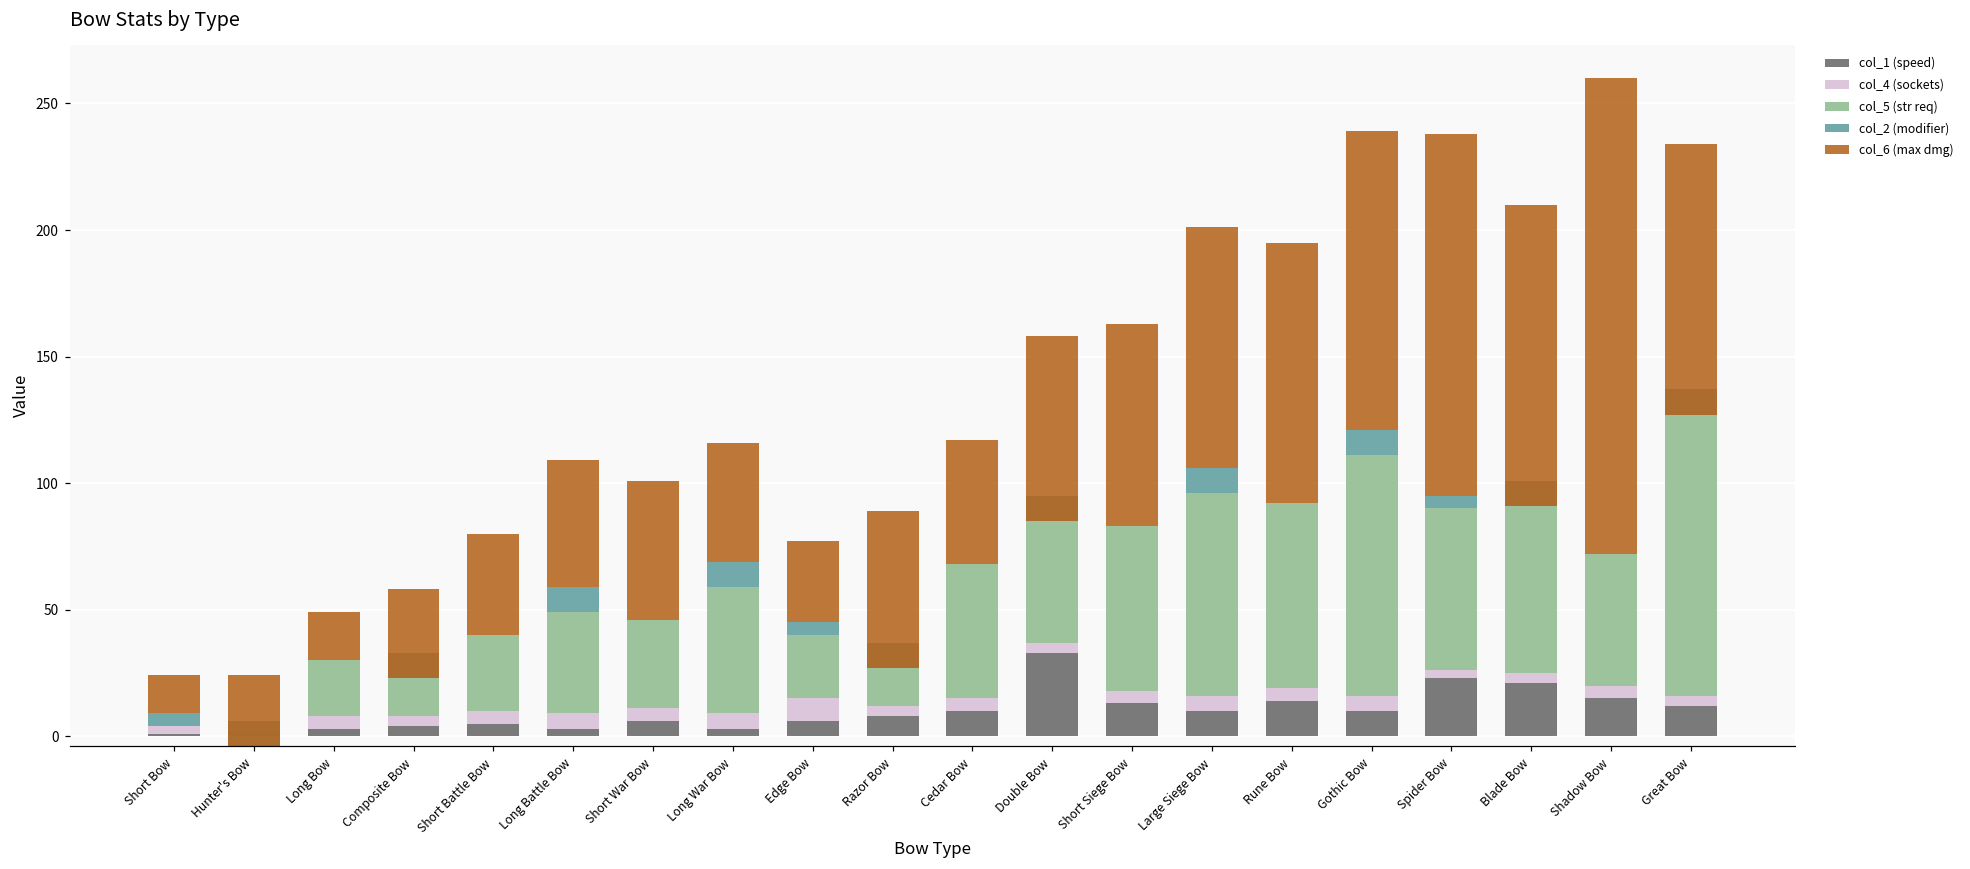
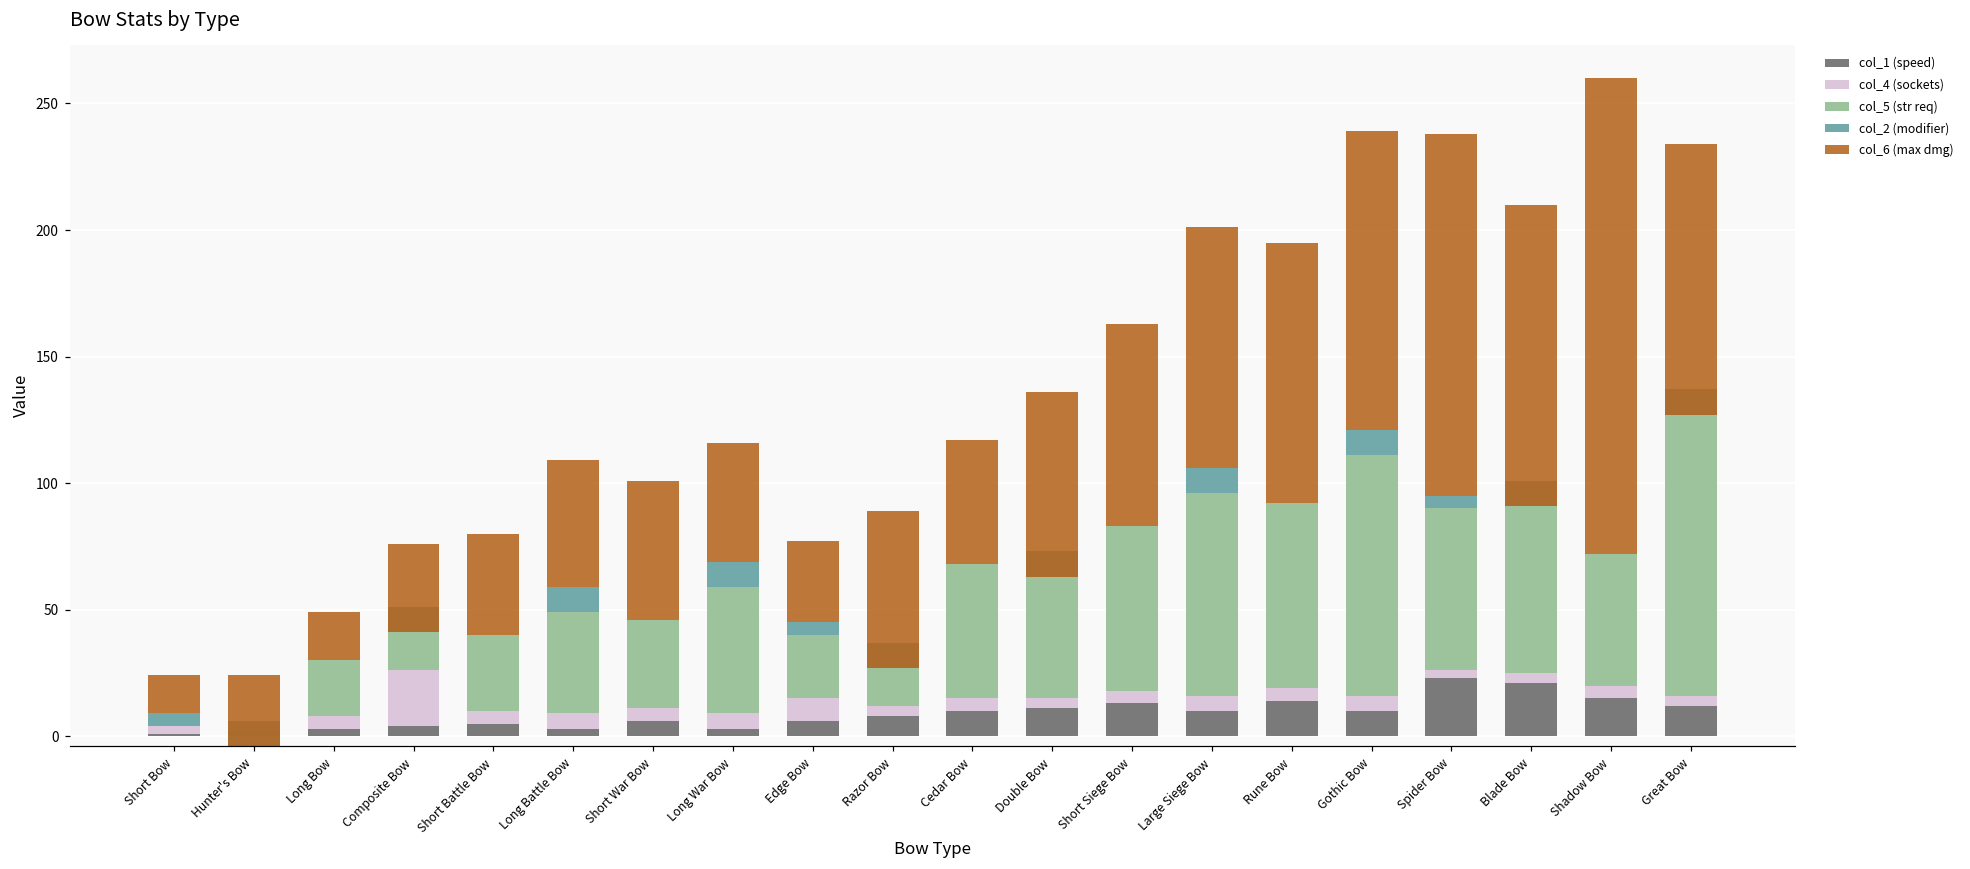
col_4 (sockets), Composite Bow: 4 -> 22
col_1 (speed), Double Bow: 33 -> 11
